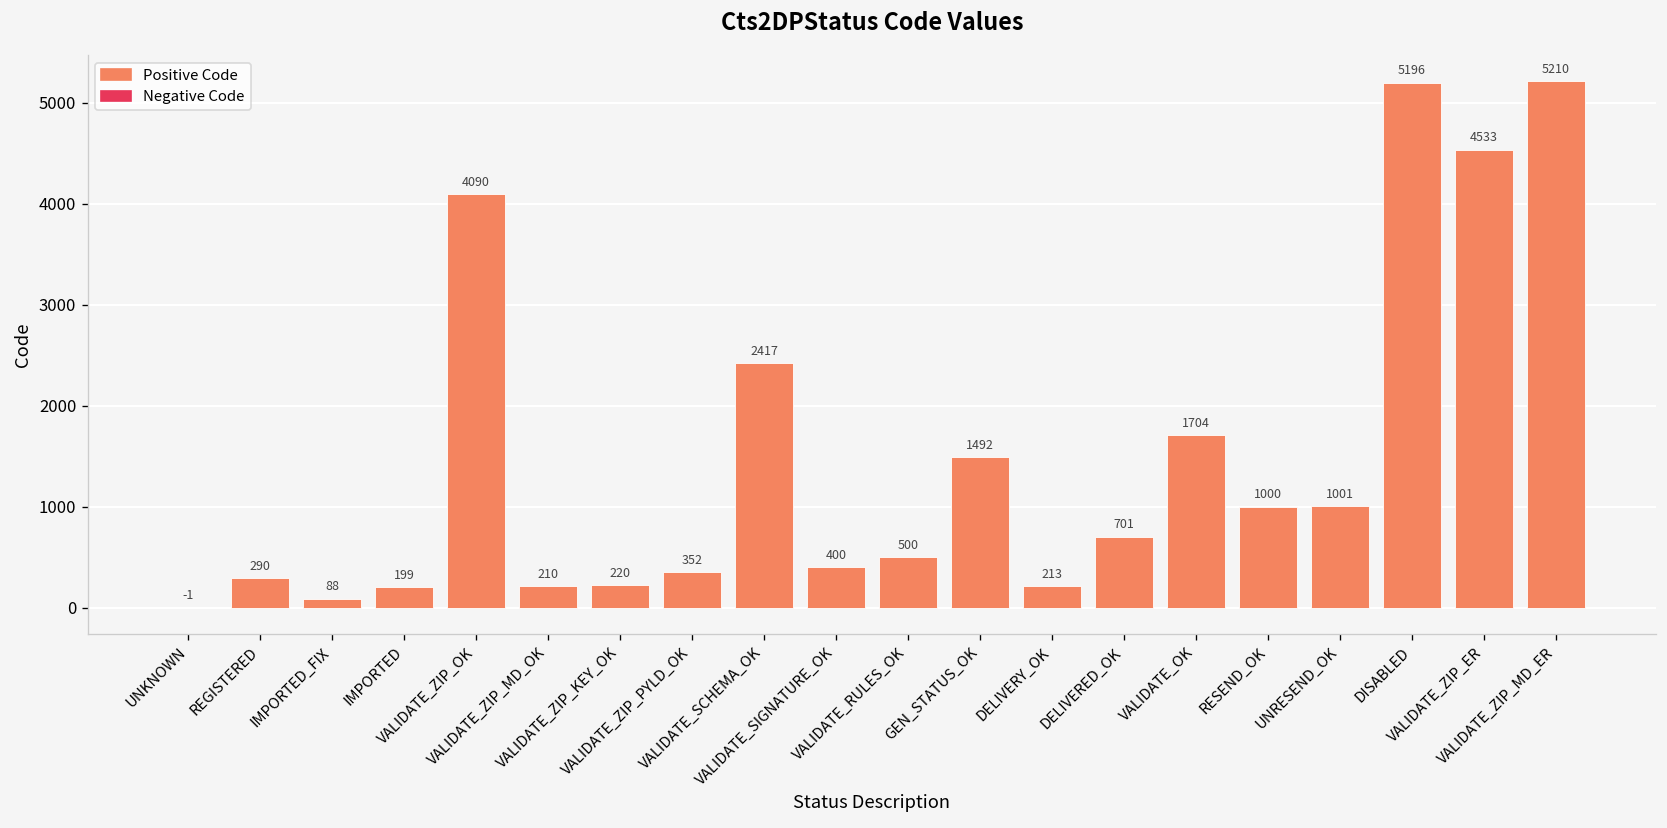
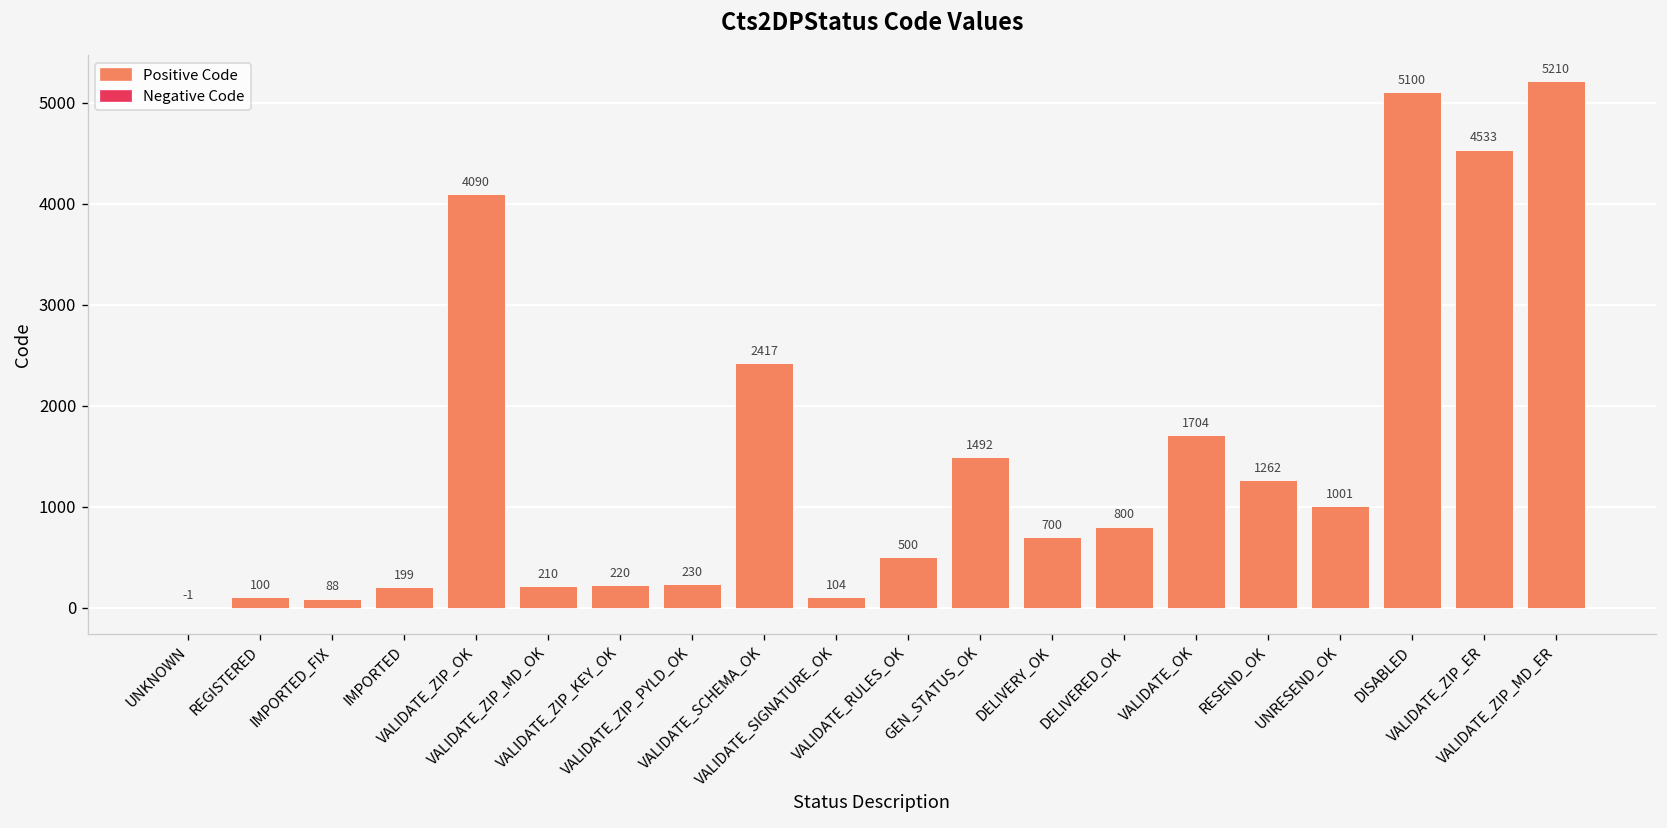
REGISTERED: 290 -> 100
VALIDATE_ZIP_PYLD_OK: 352 -> 230
VALIDATE_SIGNATURE_OK: 400 -> 104
DELIVERY_OK: 213 -> 700
DELIVERED_OK: 701 -> 800
RESEND_OK: 1000 -> 1262
DISABLED: 5196 -> 5100
